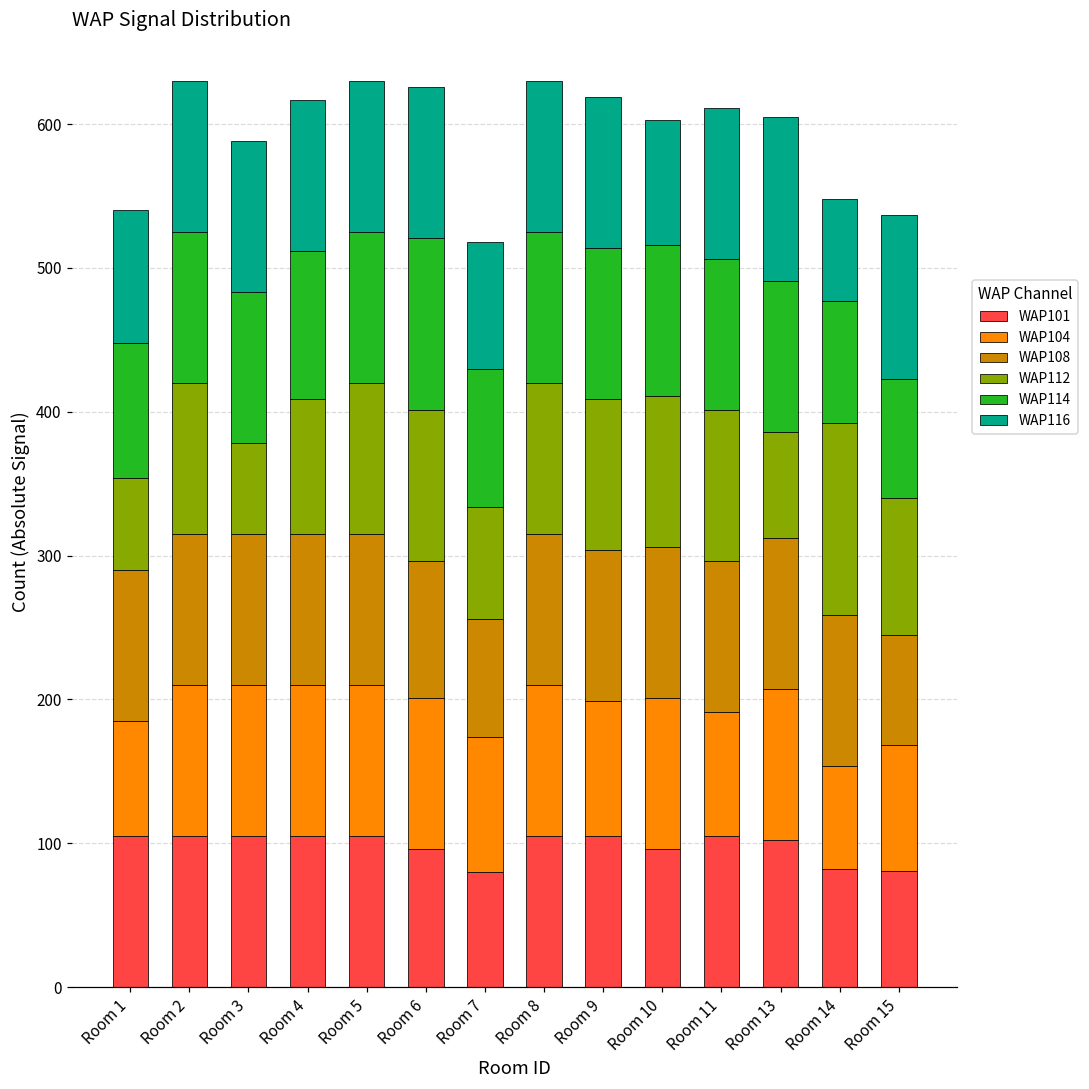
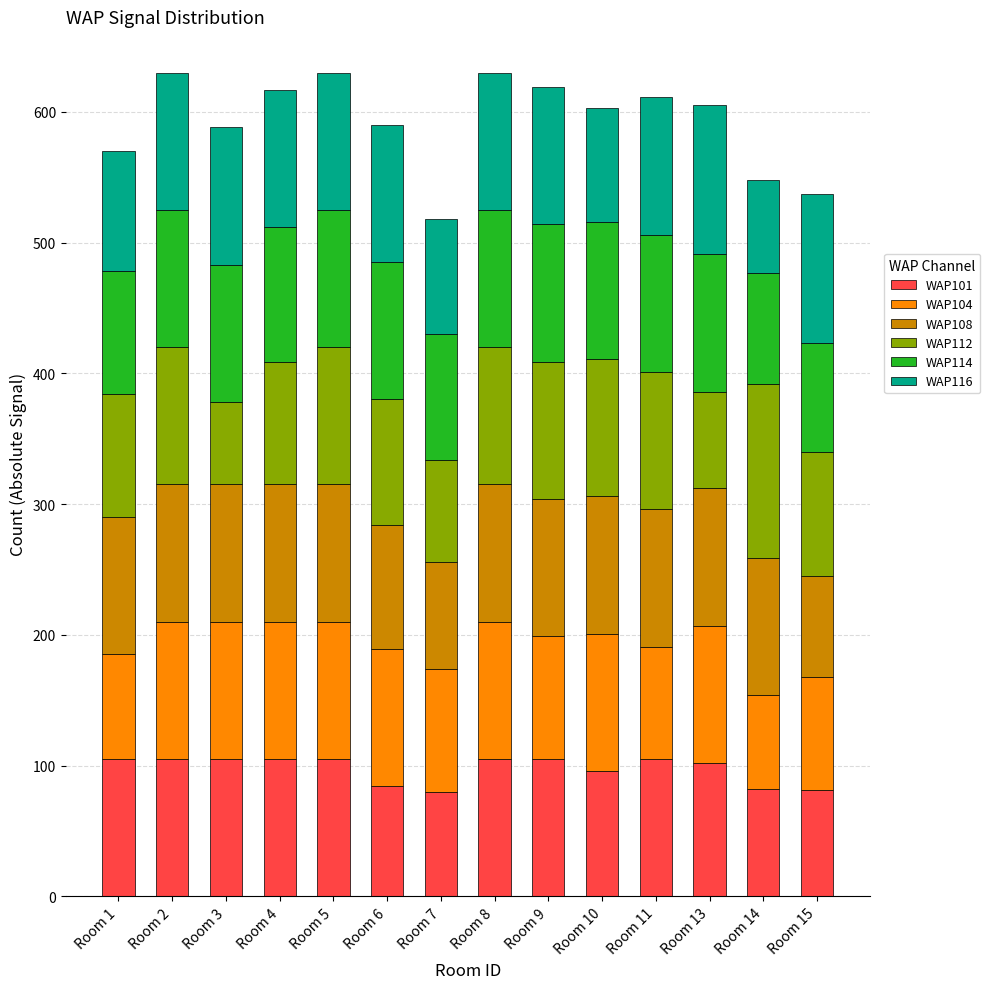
WAP112, Room 1: 64 -> 94
WAP101, Room 6: 96 -> 84
WAP112, Room 6: 105 -> 96
WAP114, Room 6: 120 -> 105
